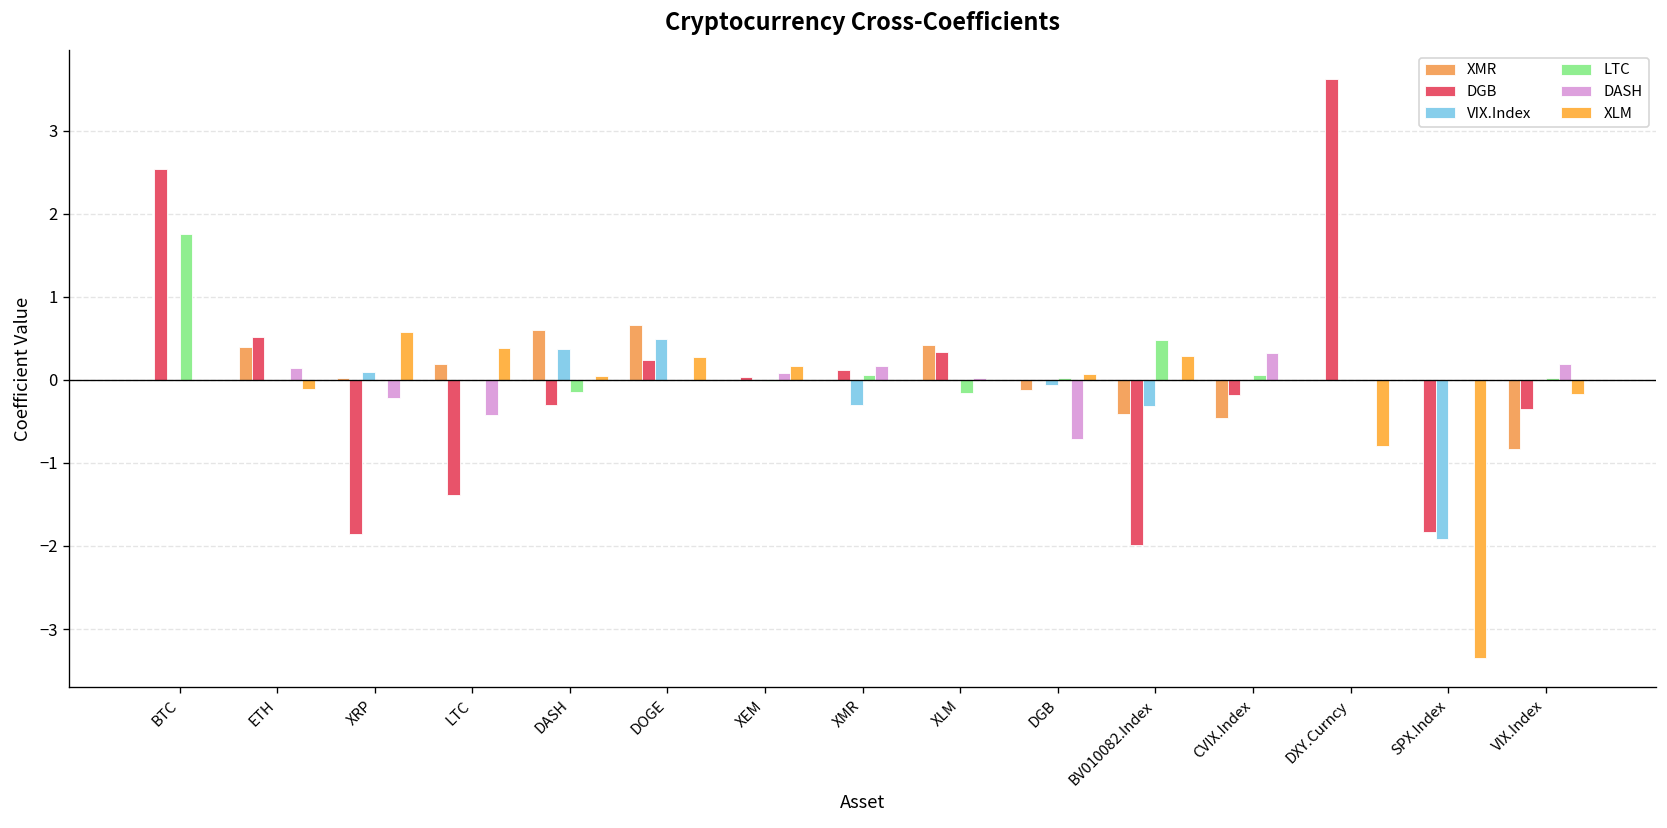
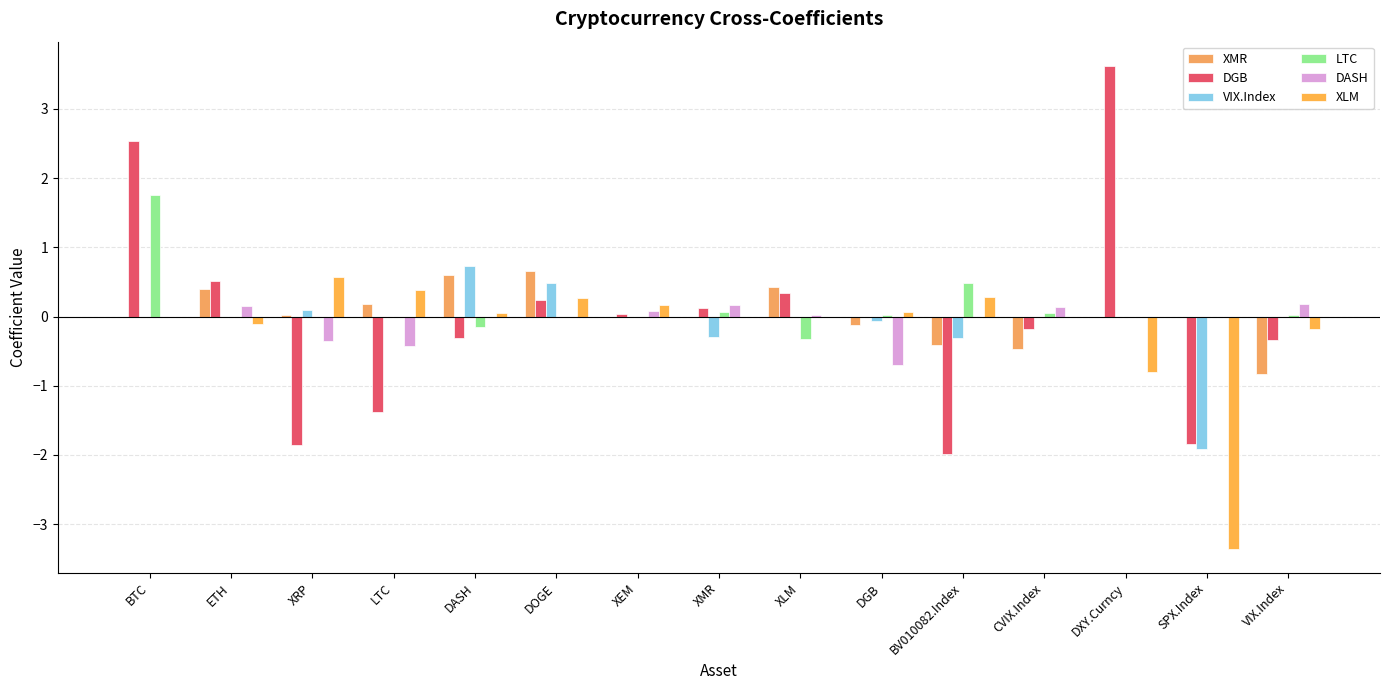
DASH, XRP: -0.2 -> -0.4
VIX.Index, DASH: 0.4 -> 0.7
LTC, XLM: -0.2 -> -0.3
DASH, CVIX.Index: 0.3 -> 0.1
